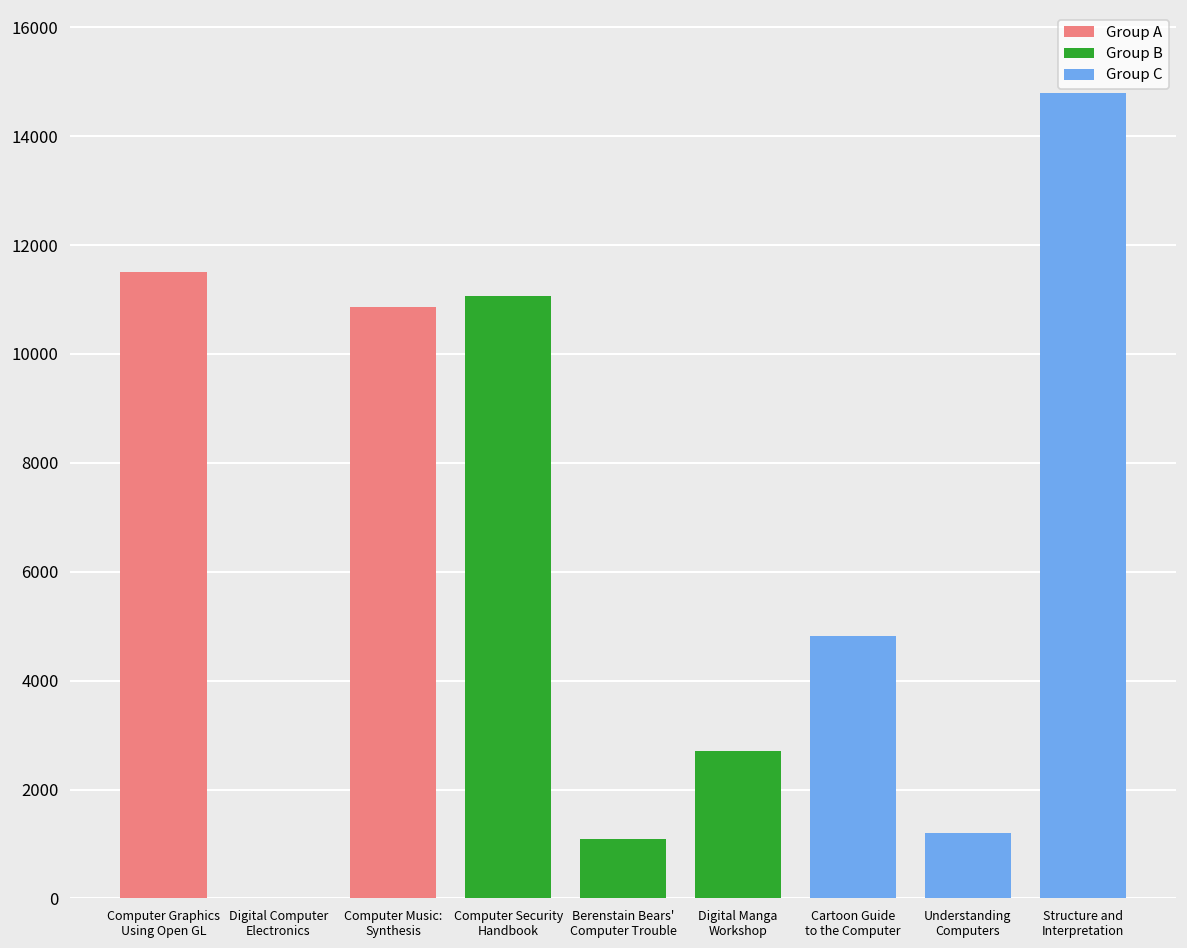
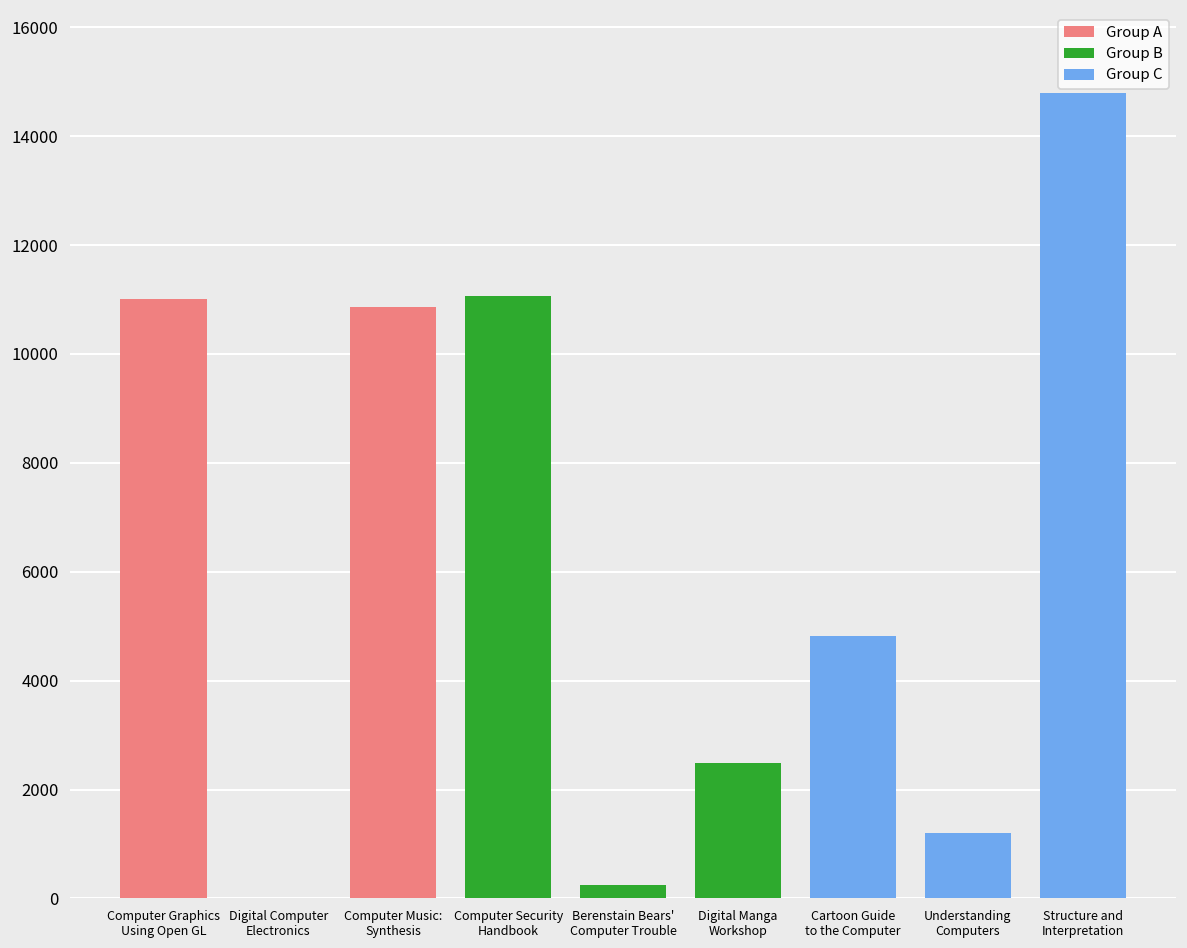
Computer Graphics Using Open GL: 11500 -> 11000
Berenstain Bears' Computer Trouble: 1100 -> 200
Digital Manga Workshop: 2700 -> 2500
